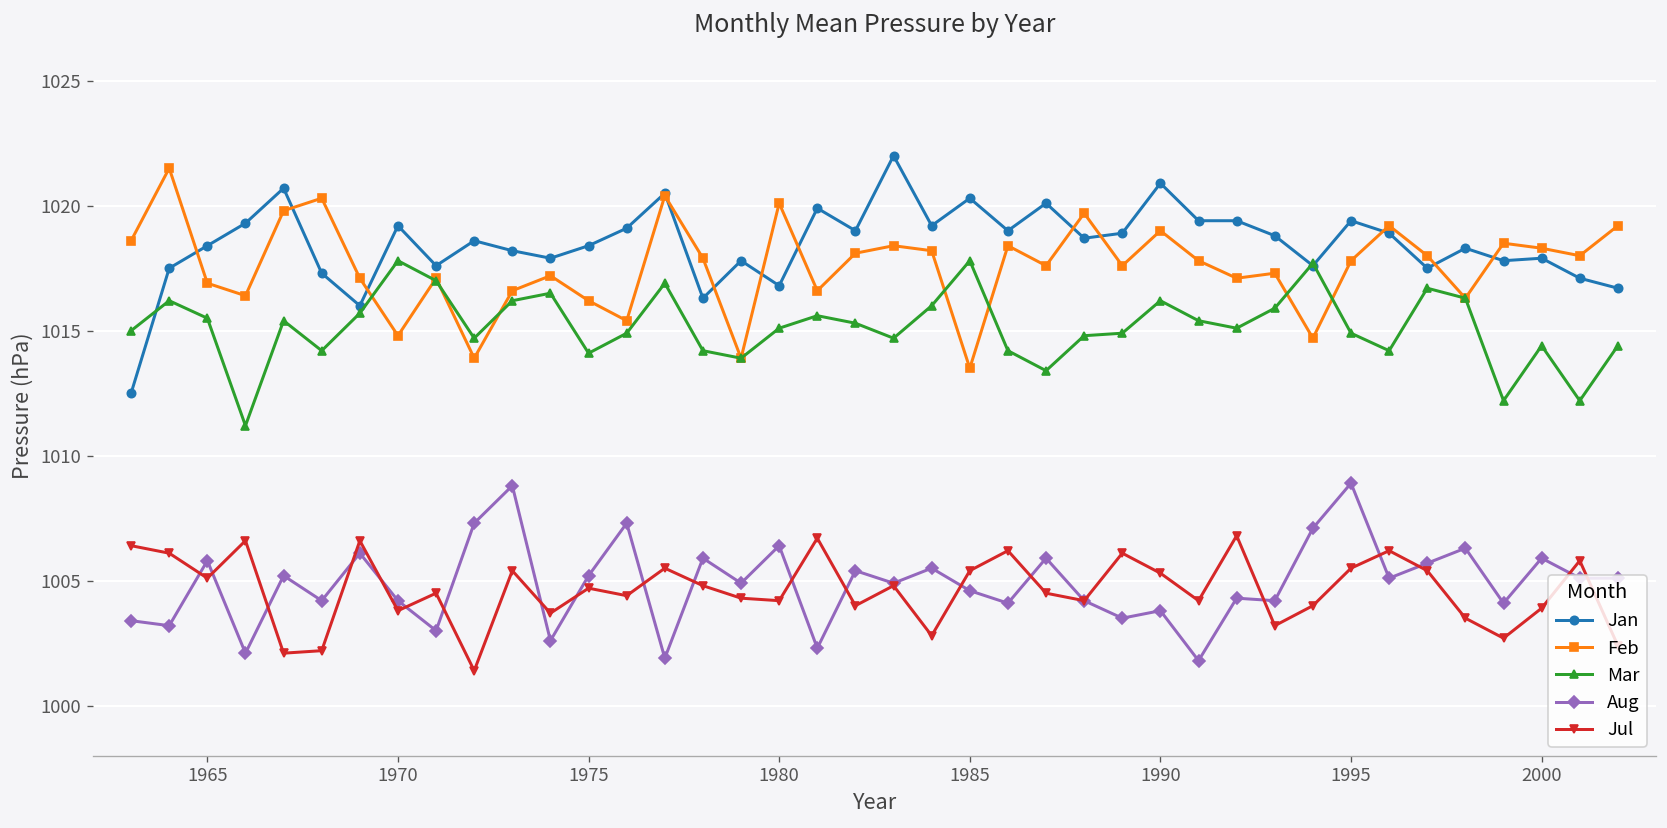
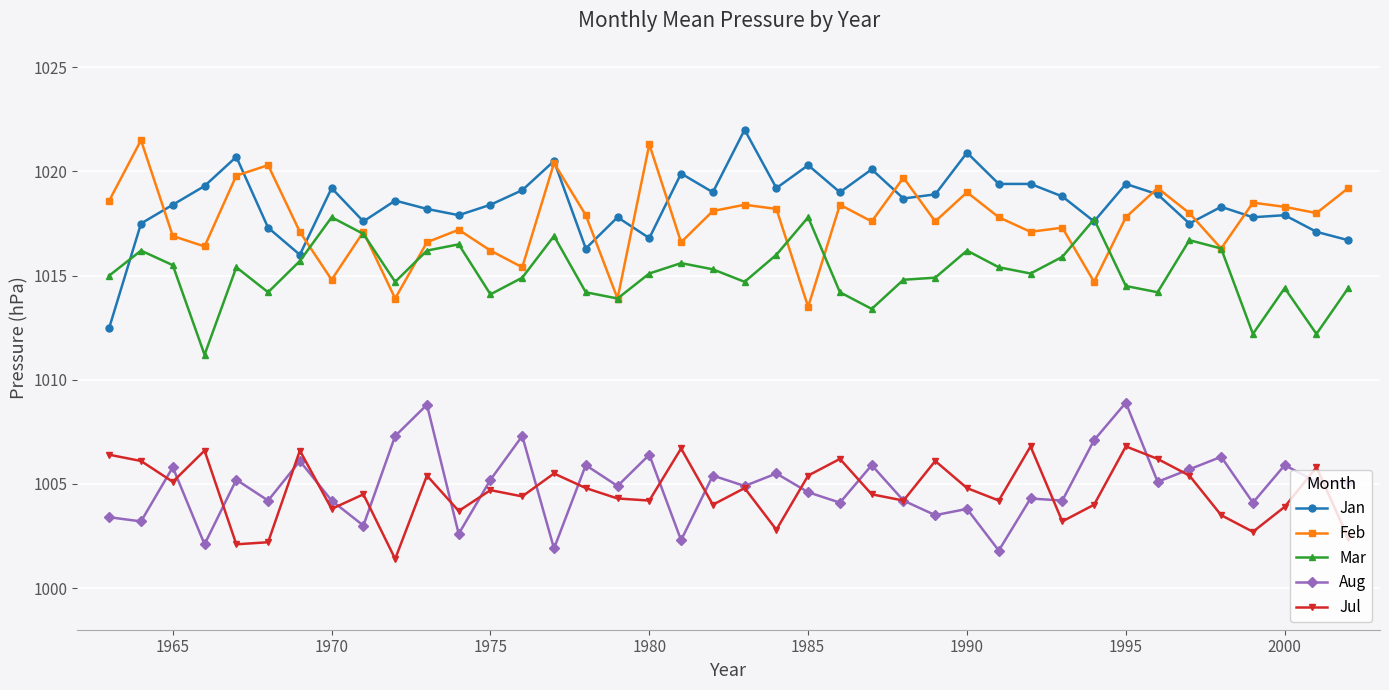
Feb, 1980: 1020.1 -> 1021.3
Jul, 1990: 1005.3 -> 1004.8
Mar, 1995: 1014.9 -> 1014.5
Jul, 1995: 1005.5 -> 1006.8
